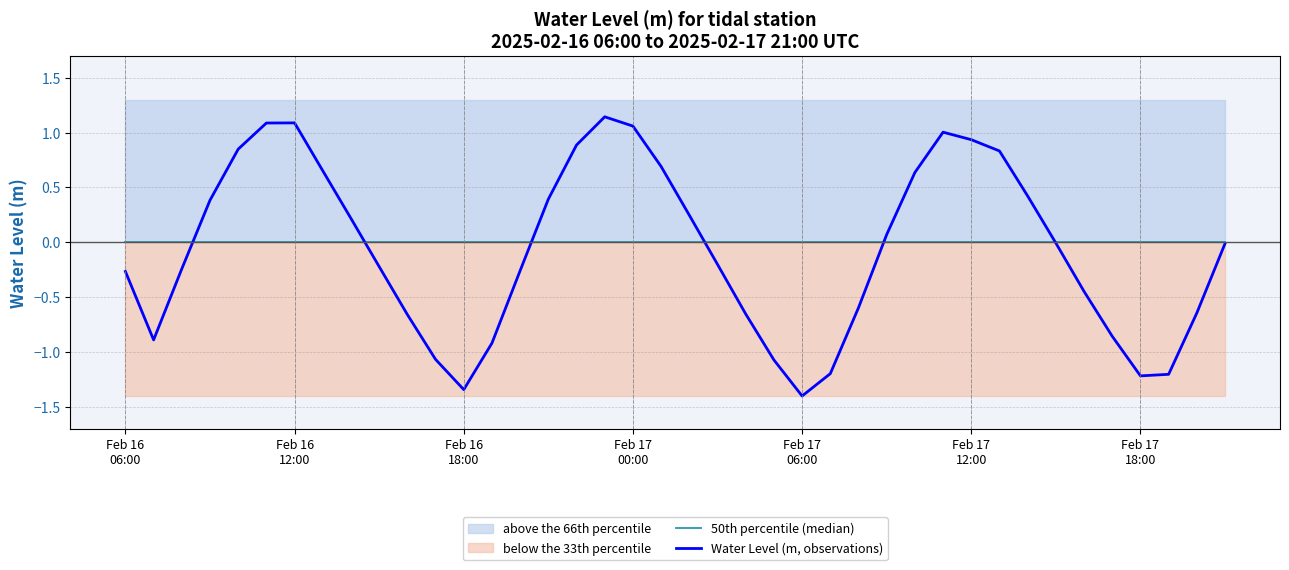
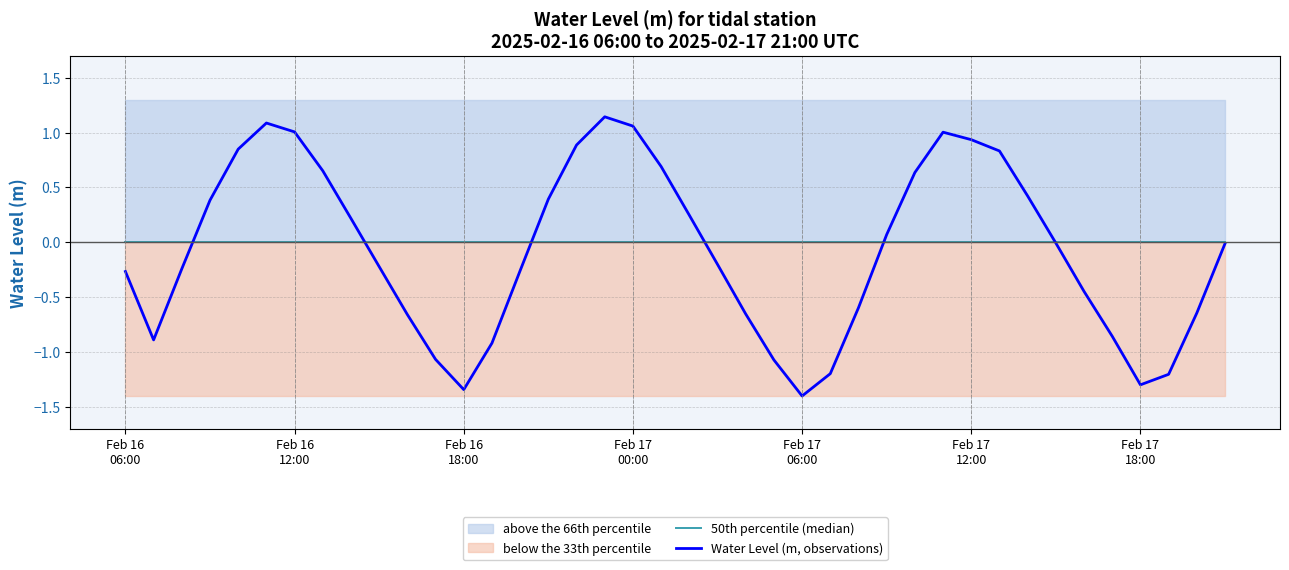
Water Level (m, observations), Feb 16 12:00: 1.09 -> 1.01
Water Level (m, observations), Feb 17 18:00: -1.22 -> -1.30
